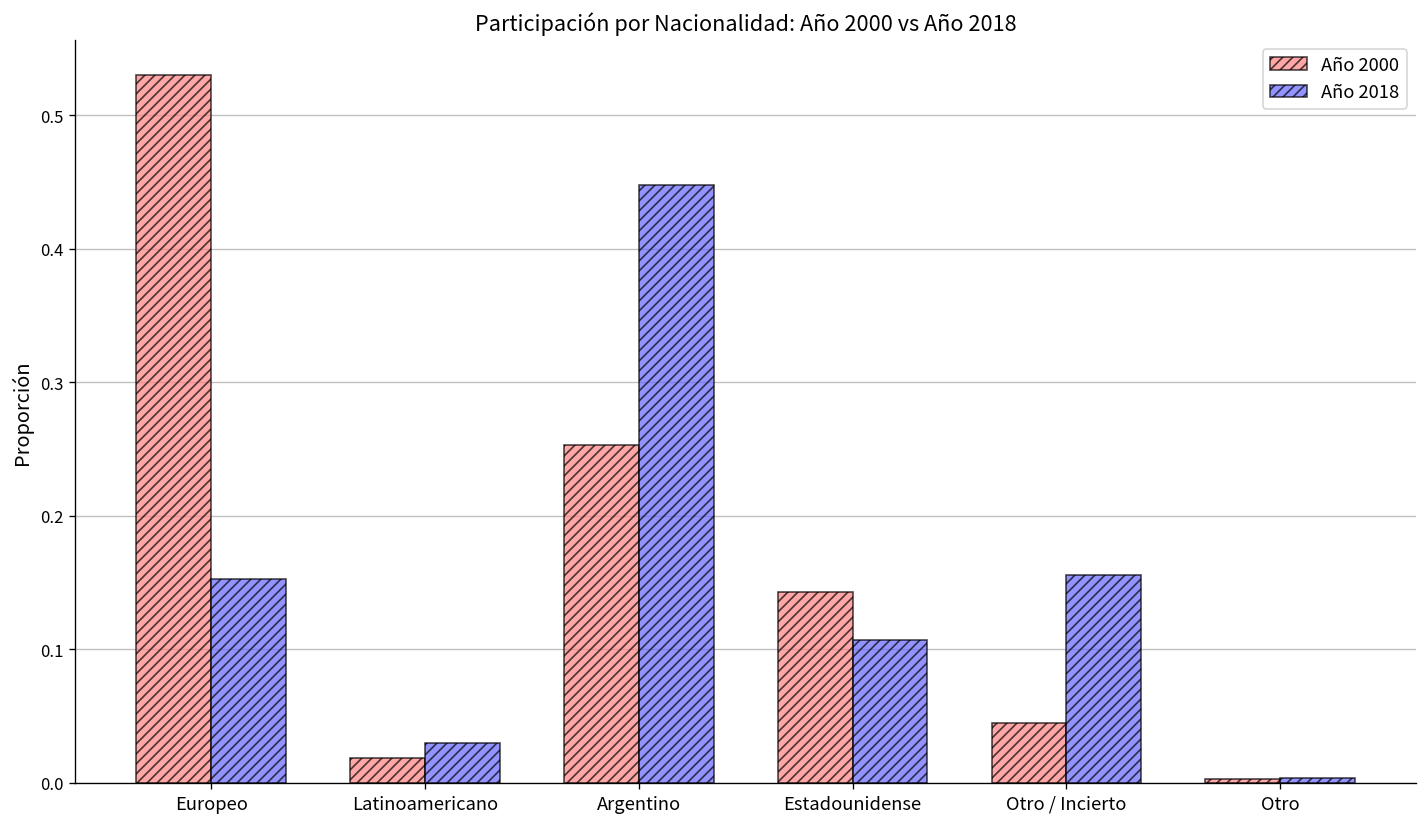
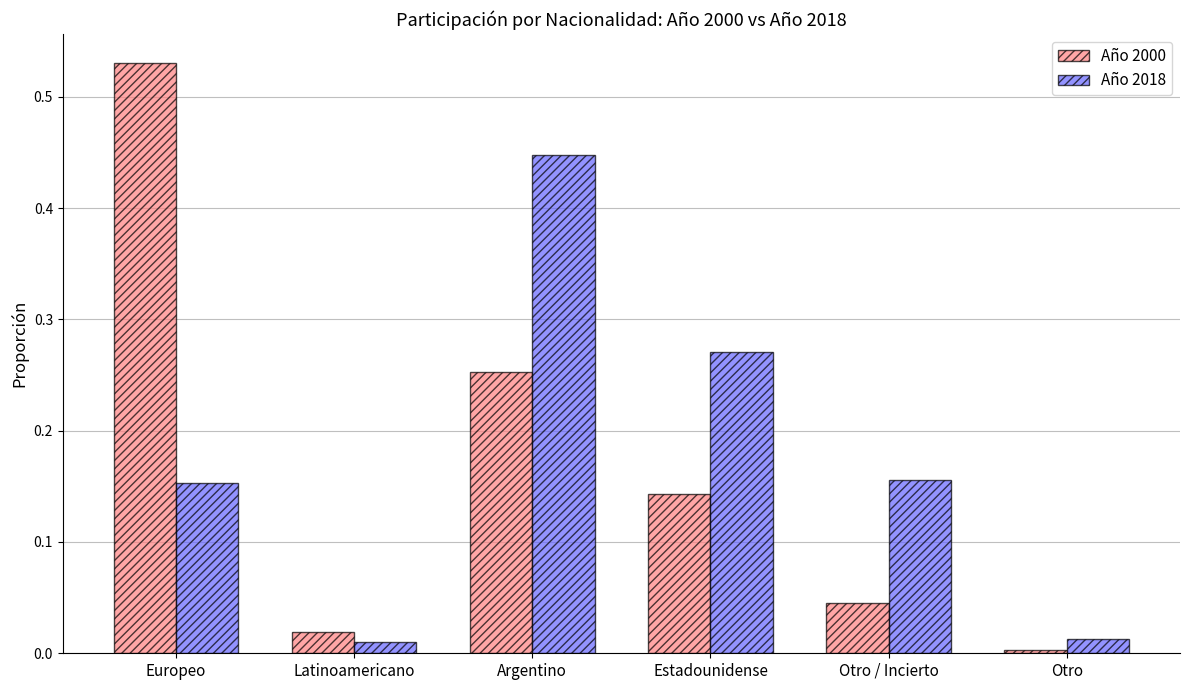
Año 2018, Latinoamericano: 0.03 -> 0.01
Año 2018, Estadounidense: 0.107 -> 0.271
Año 2018, Otro: 0.004 -> 0.013
